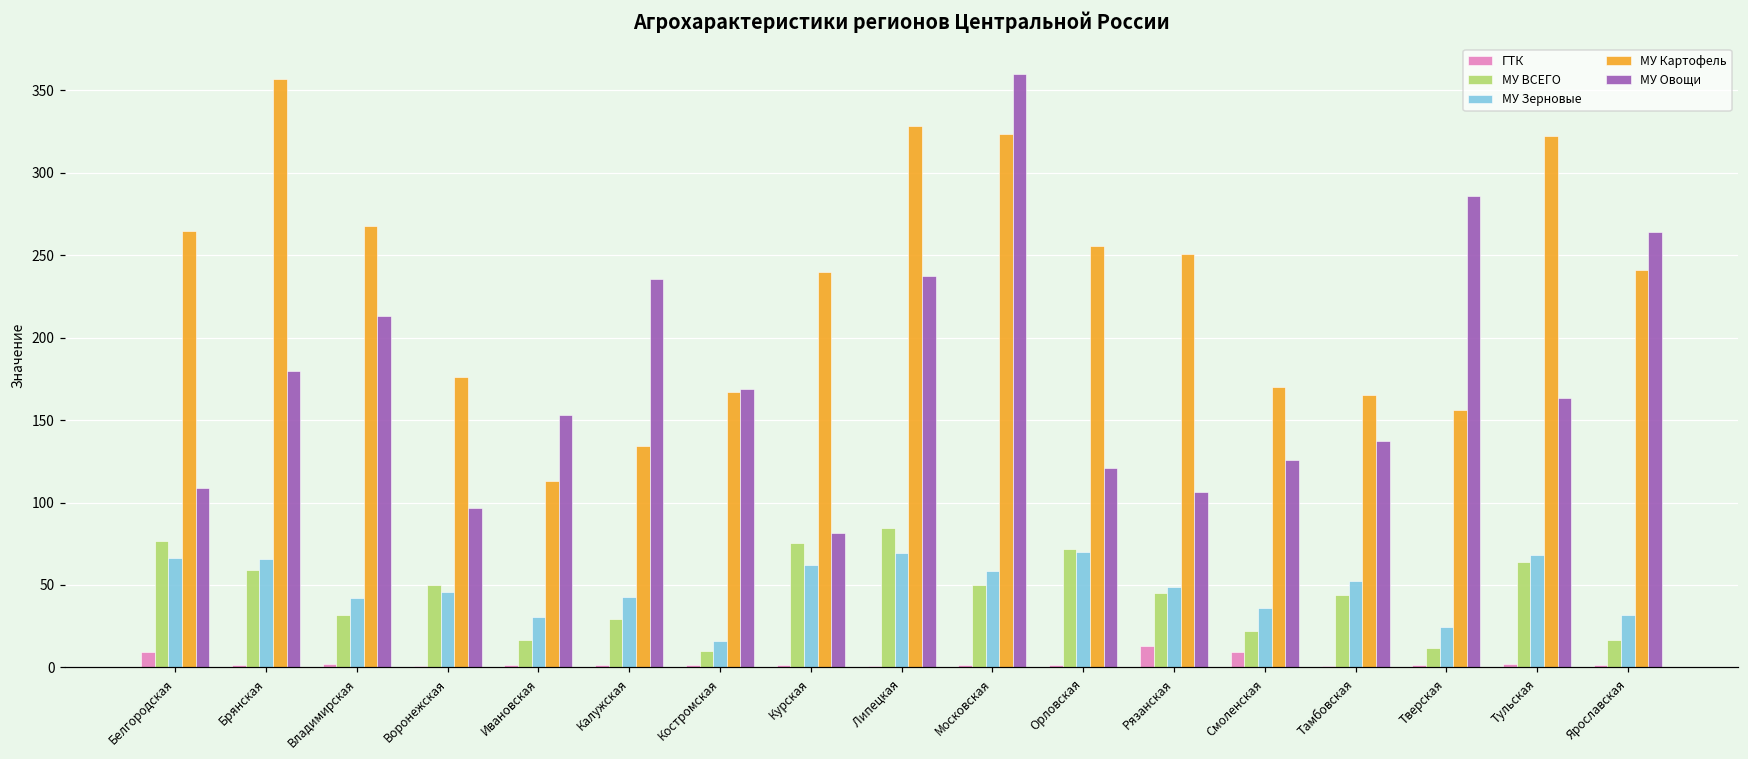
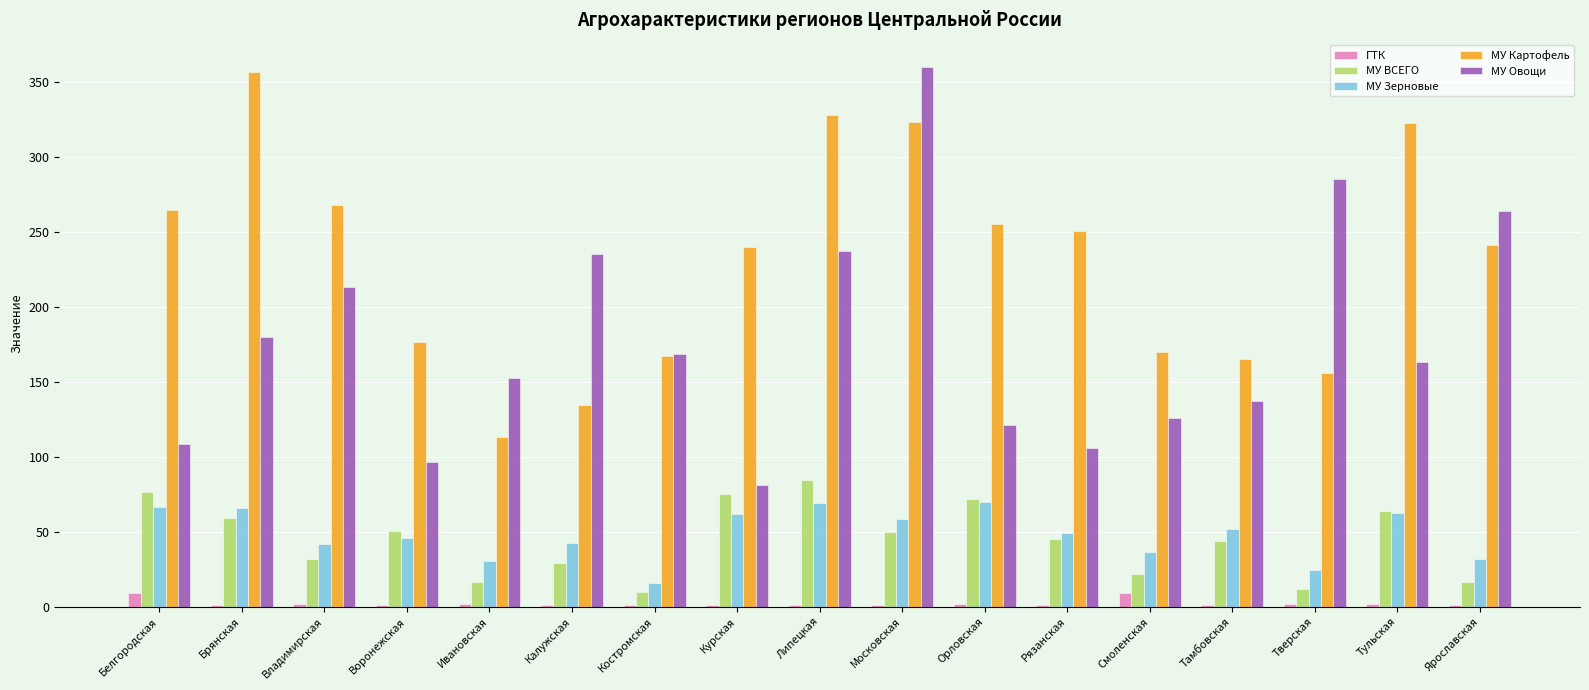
ГТК, Рязанская: 13 -> 1
МУ Зерновые, Тульская: 68 -> 62
